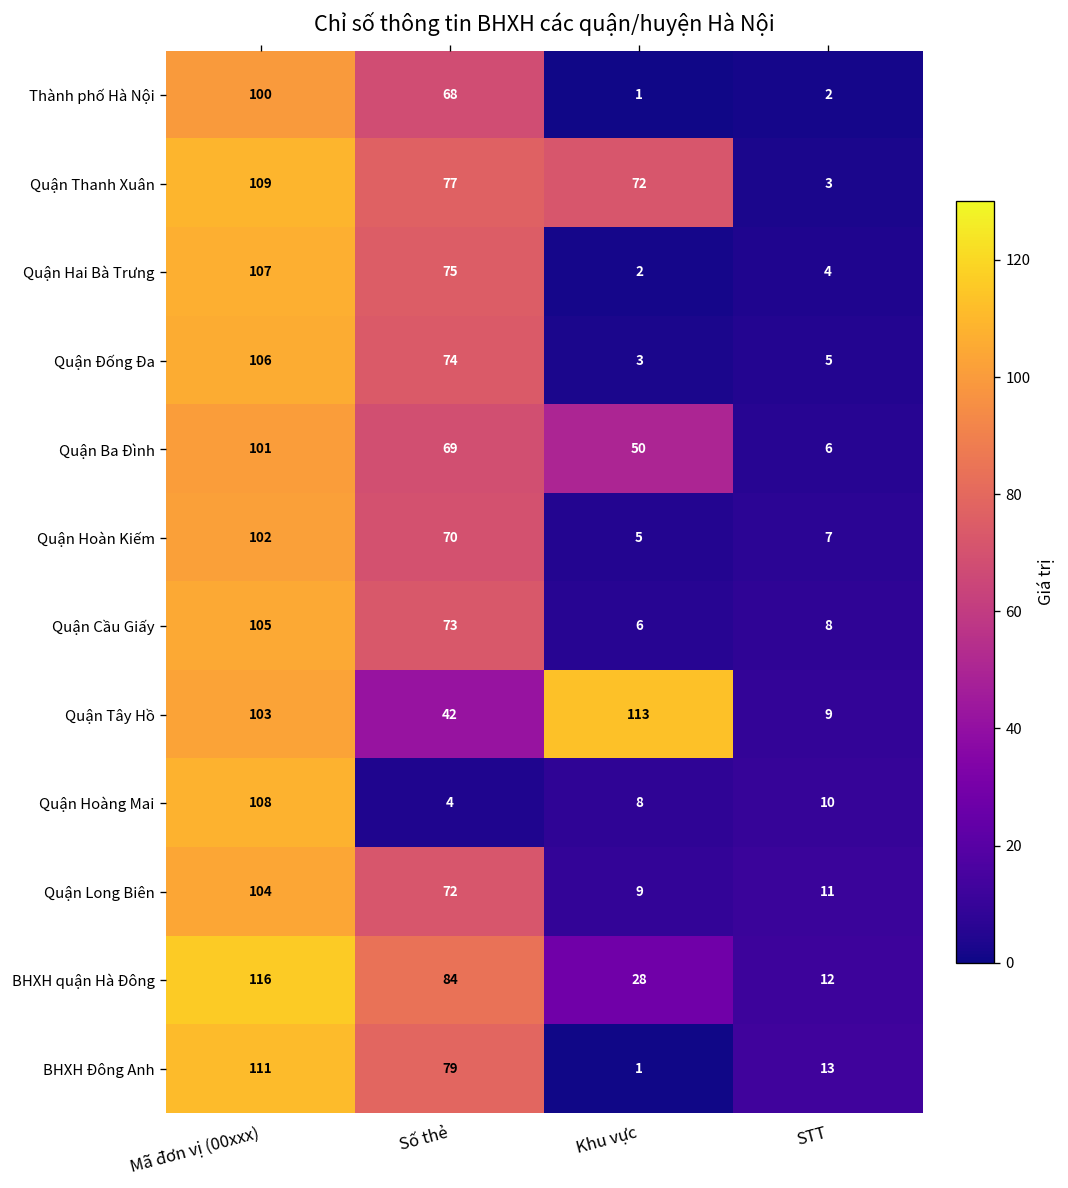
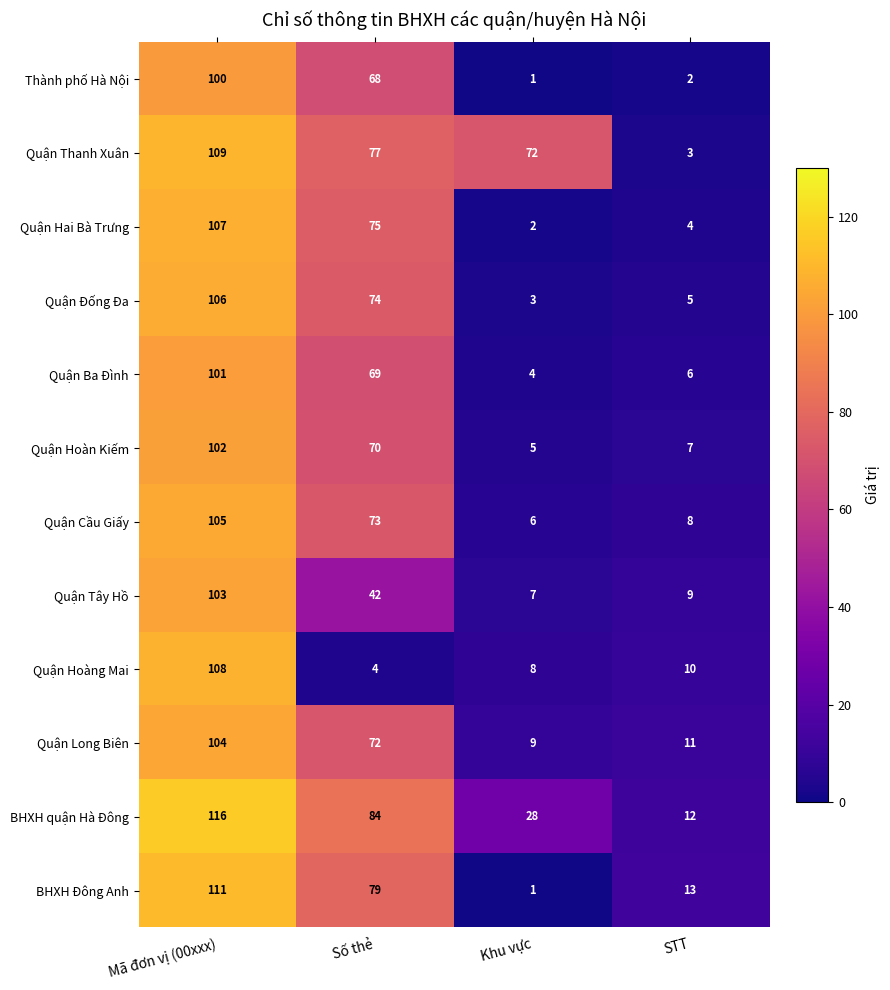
Quận Ba Đình, Khu vực: 50 -> 4
Quận Tây Hồ, Khu vực: 113 -> 7
